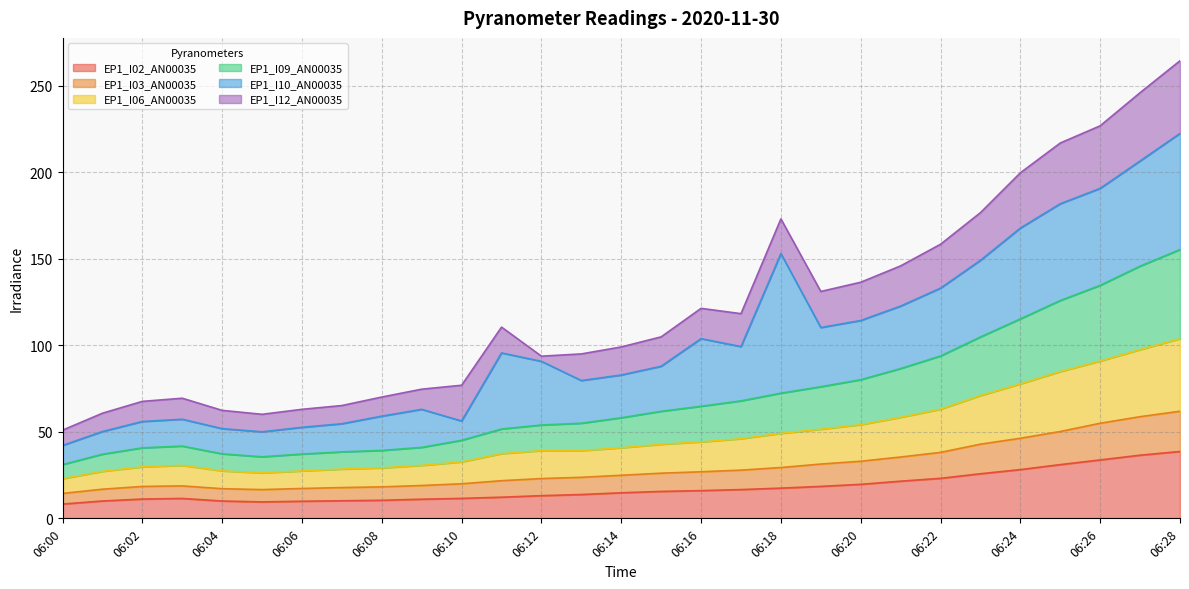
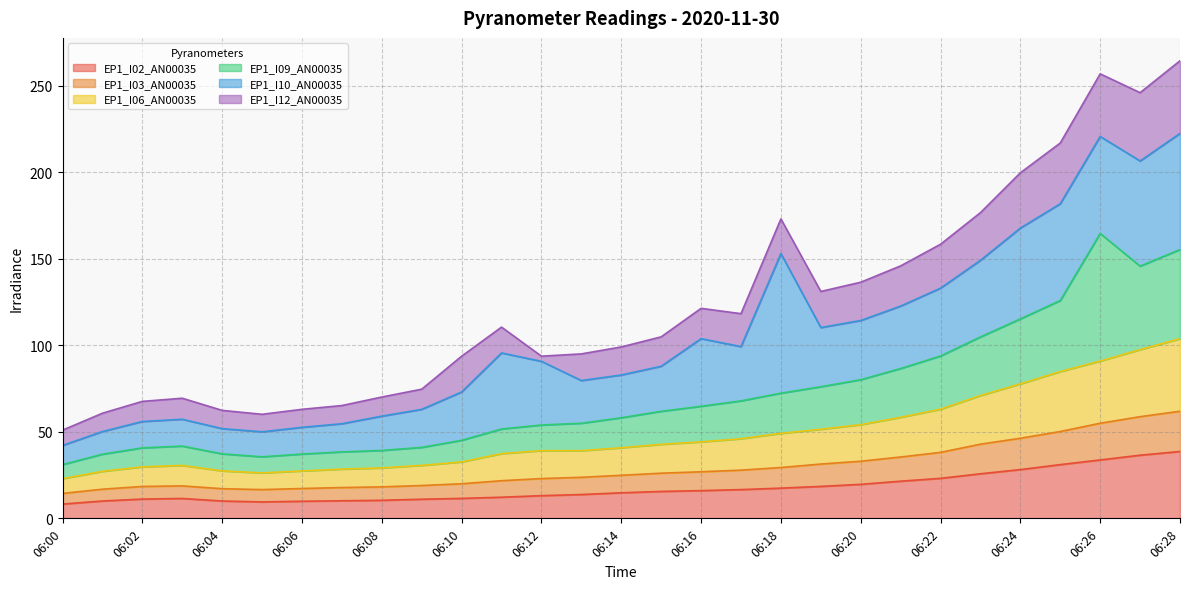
EP1_I10_AN00035, 06:10: 11 -> 28
EP1_I09_AN00035, 06:26: 44 -> 74
